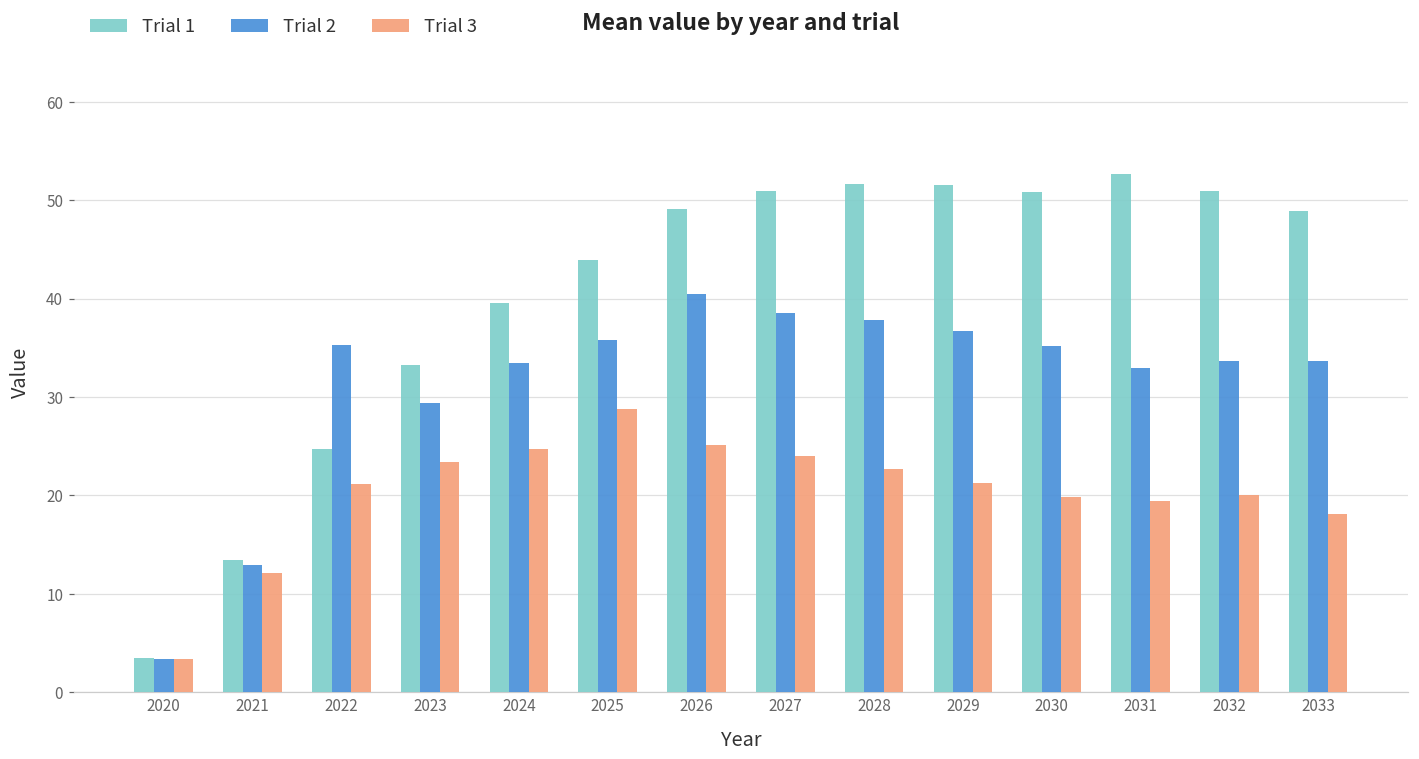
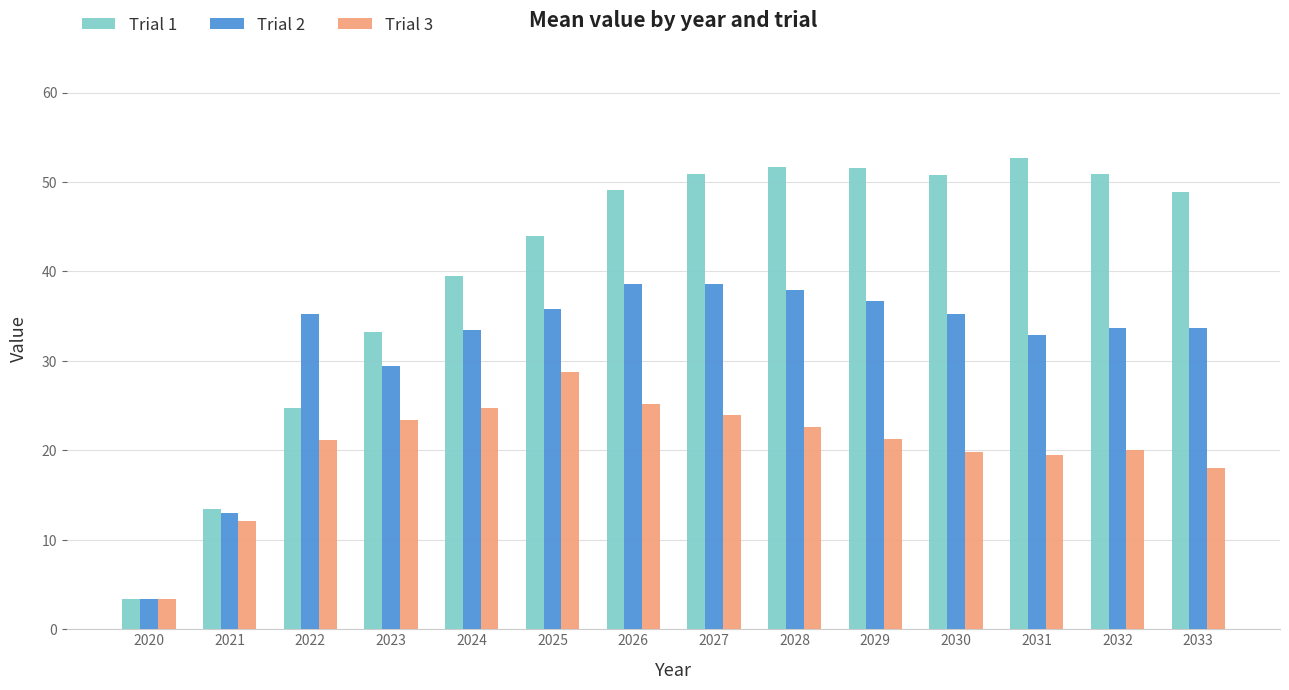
Trial 2, 2026: 40 -> 39
